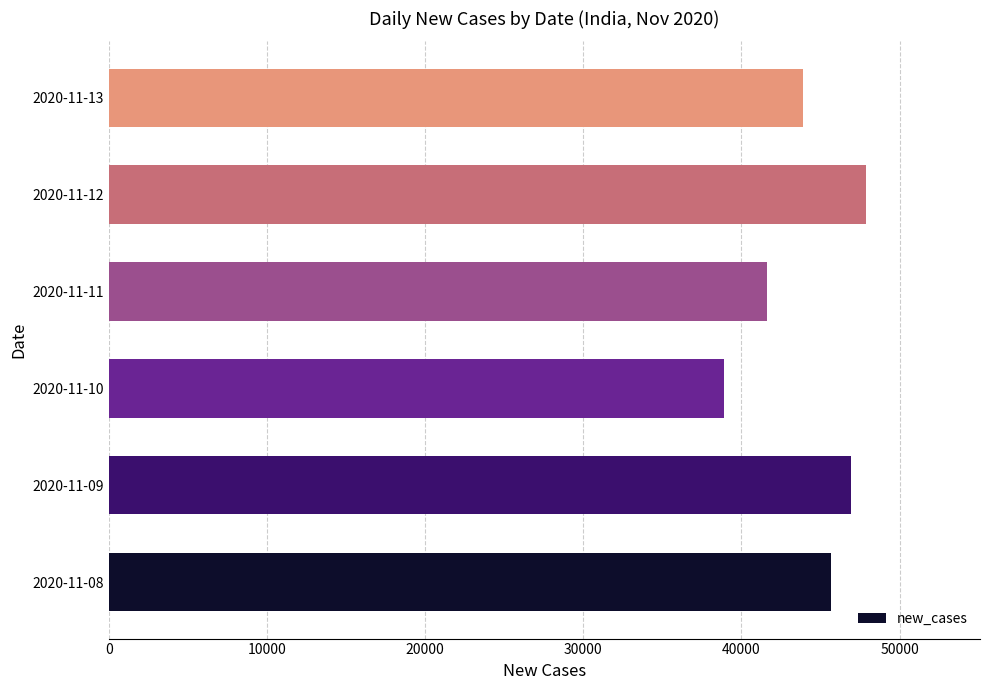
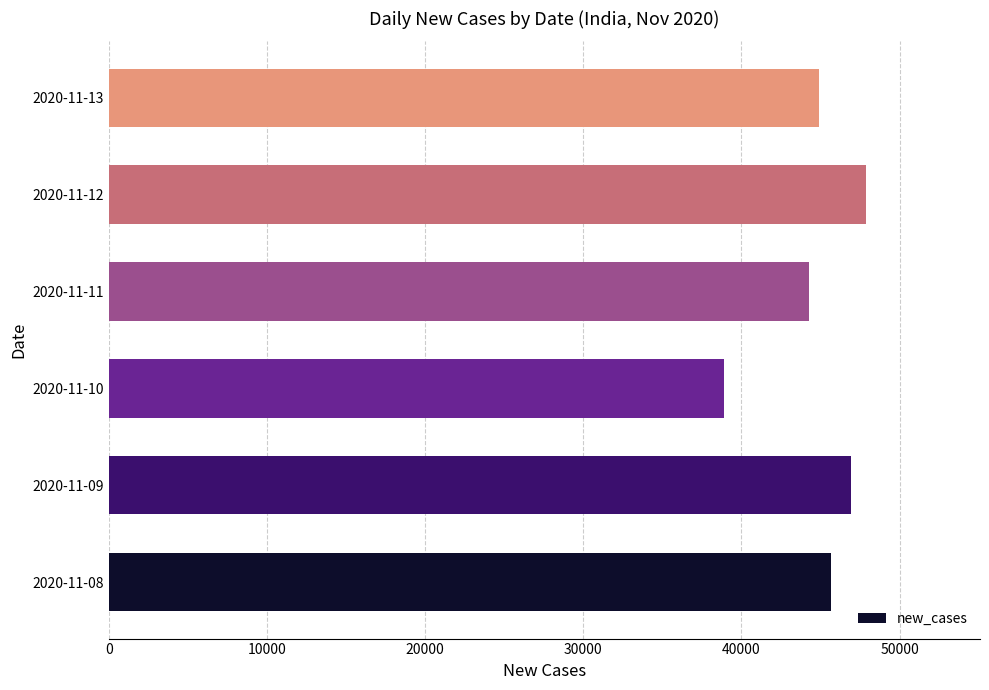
2020-11-13: 43900 -> 44900
2020-11-11: 41600 -> 44300
